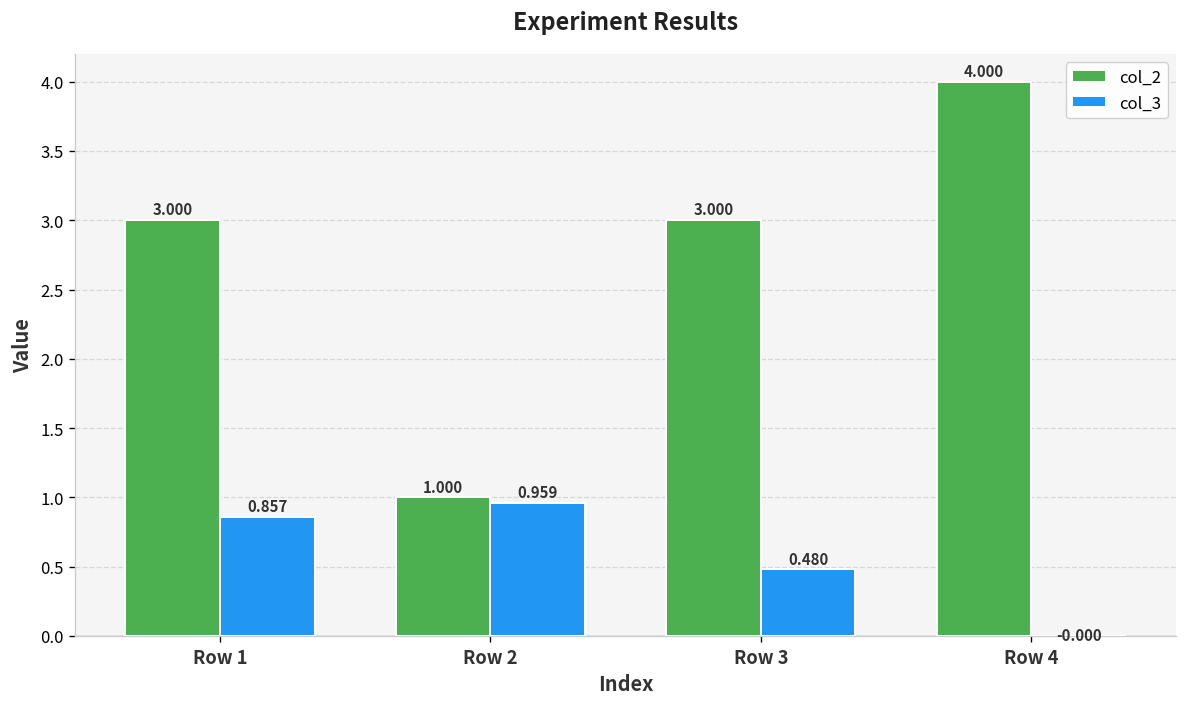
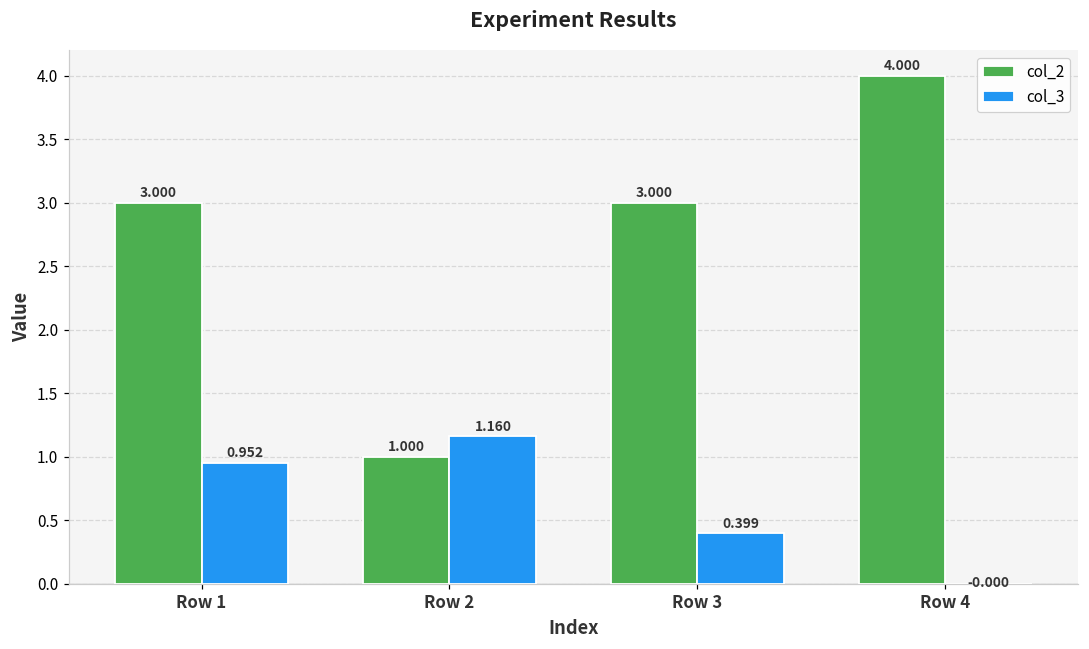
col_3, Row 1: 0.857 -> 0.952
col_3, Row 2: 0.959 -> 1.160
col_3, Row 3: 0.480 -> 0.399
